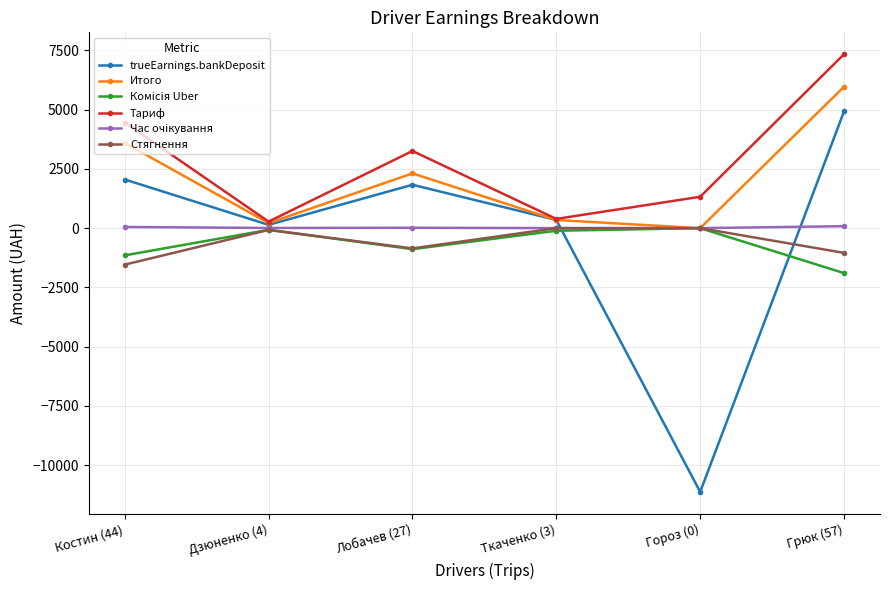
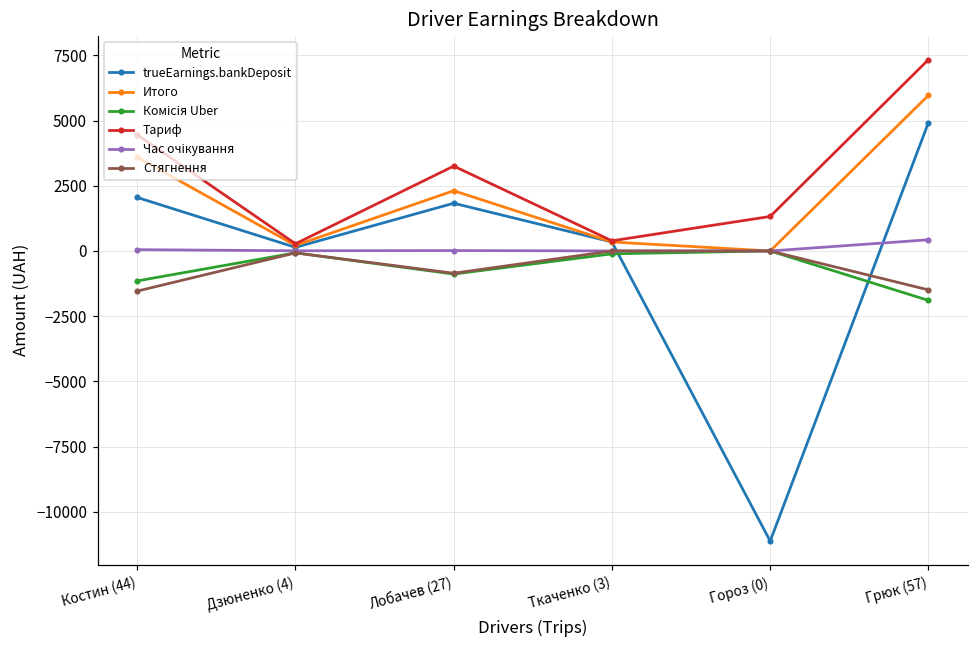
Час очікування, Грюк (57): 100 -> 400
Стягнення, Грюк (57): -1000 -> -1500
